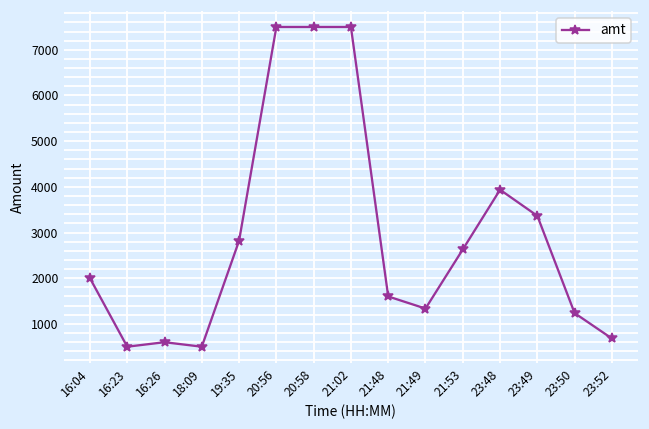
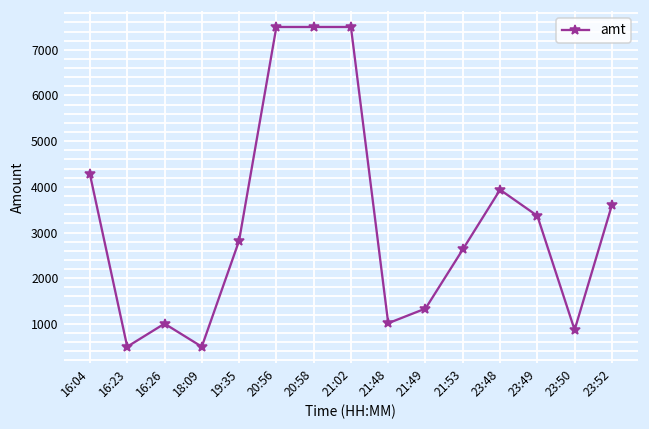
16:04: 2000 -> 4300
16:26: 600 -> 1000
21:48: 1600 -> 1000
23:50: 1200 -> 900
23:52: 700 -> 3600
